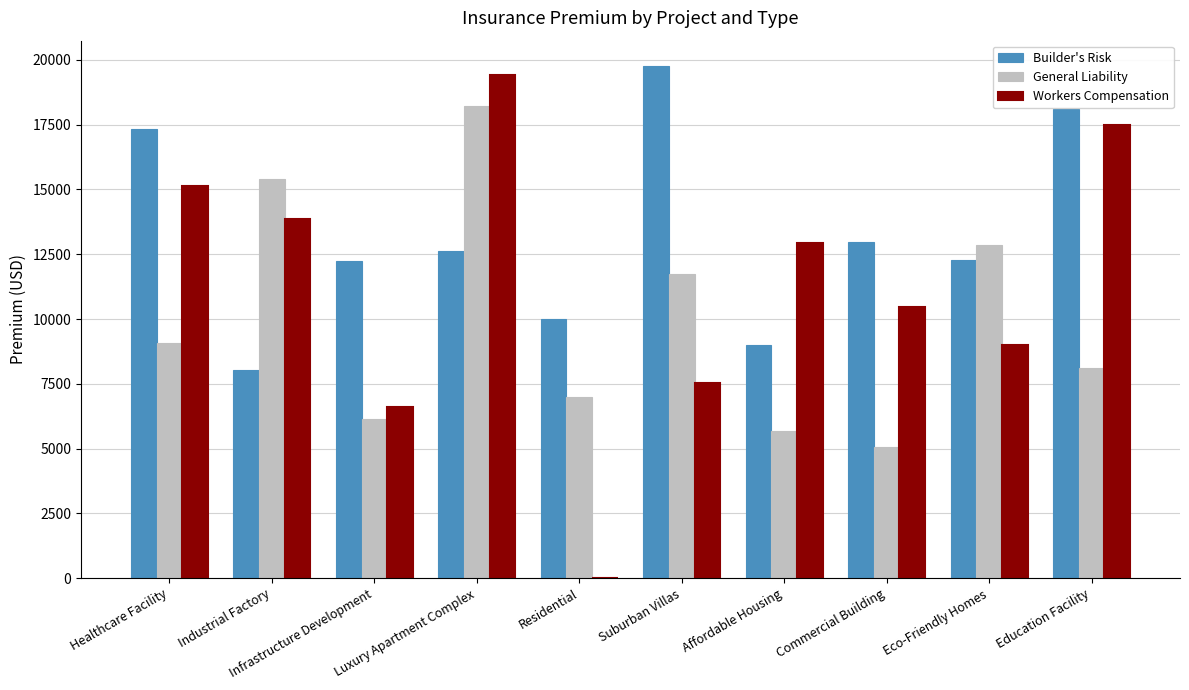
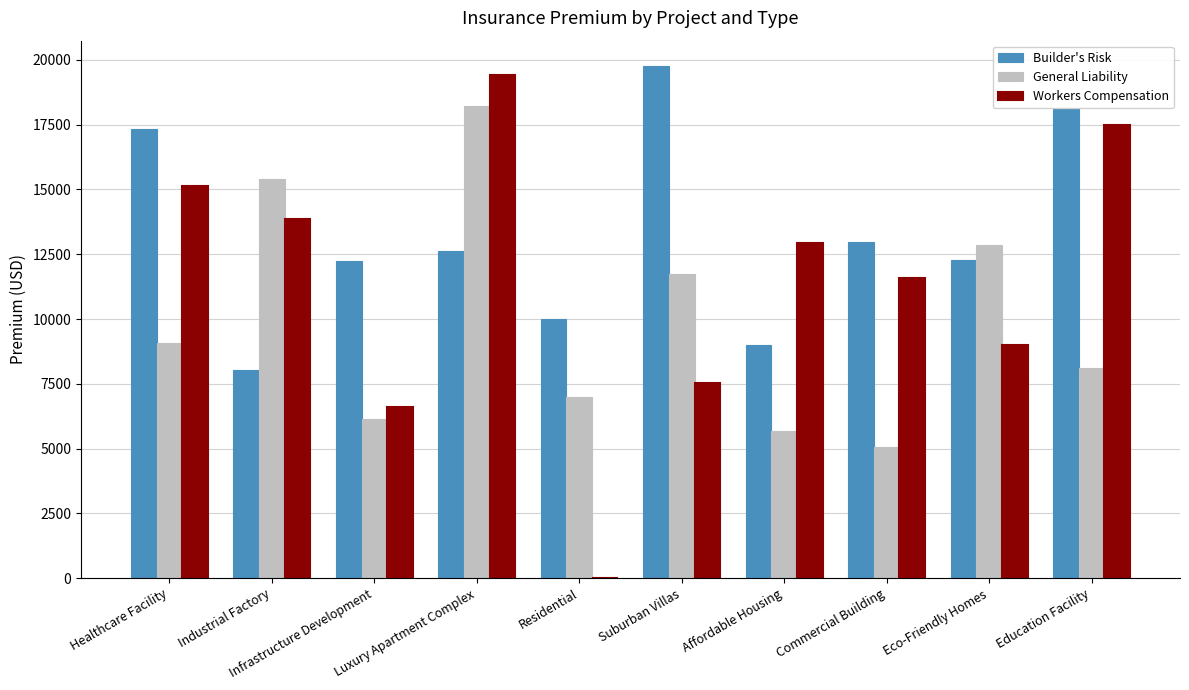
Workers Compensation, Commercial Building: 10500 -> 11600
